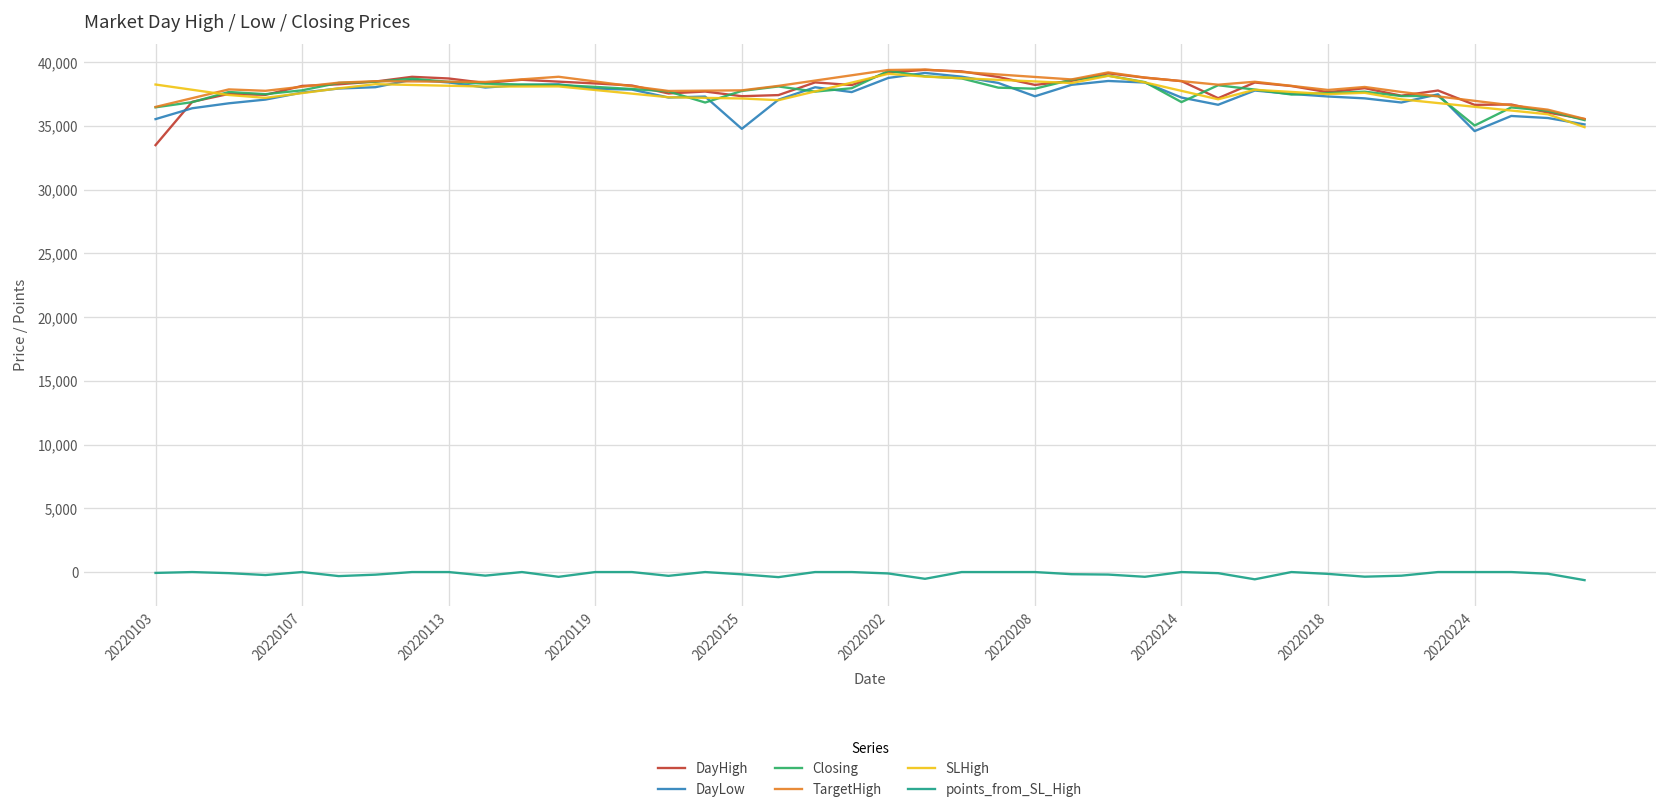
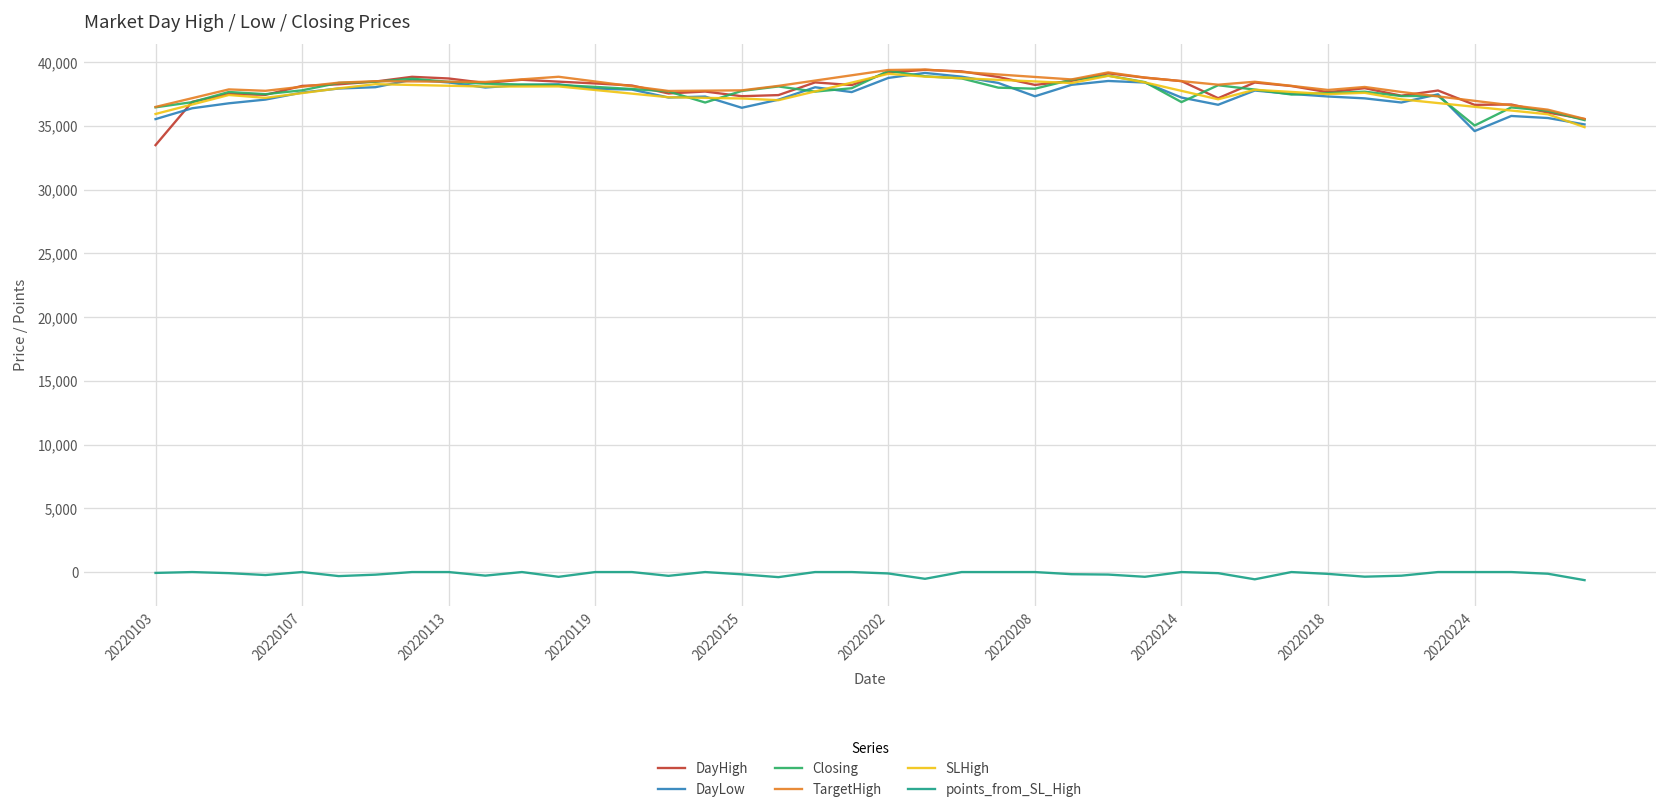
SLHigh, 20220103: 38,200 -> 35,900
DayLow, 20220125: 34,800 -> 36,400
